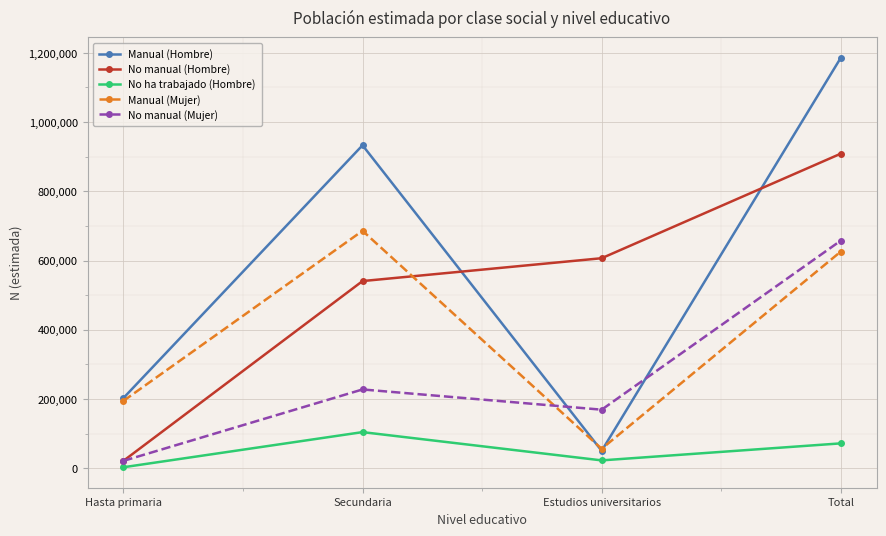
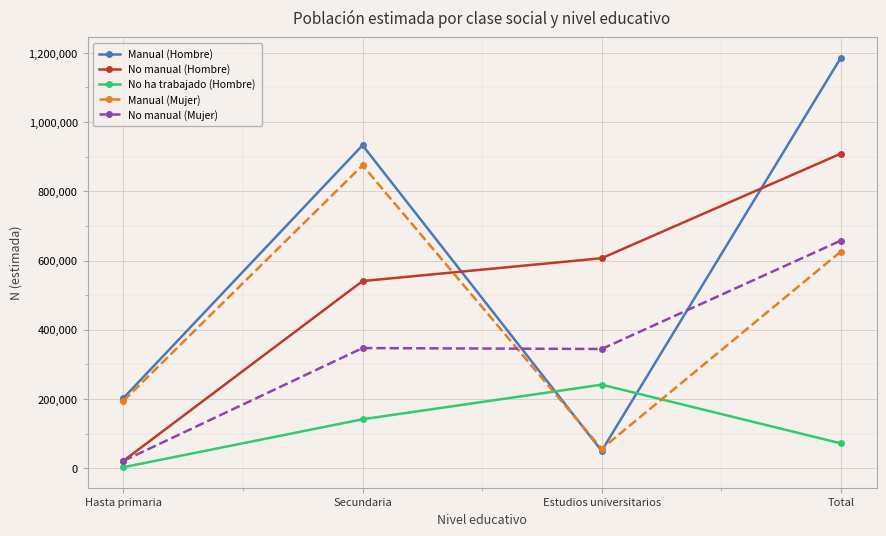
No ha trabajado (Hombre), Secundaria: 100,000 -> 140,000
Manual (Mujer), Secundaria: 690,000 -> 880,000
No manual (Mujer), Secundaria: 230,000 -> 350,000
No ha trabajado (Hombre), Estudios universitarios: 20,000 -> 240,000
No manual (Mujer), Estudios universitarios: 170,000 -> 340,000
